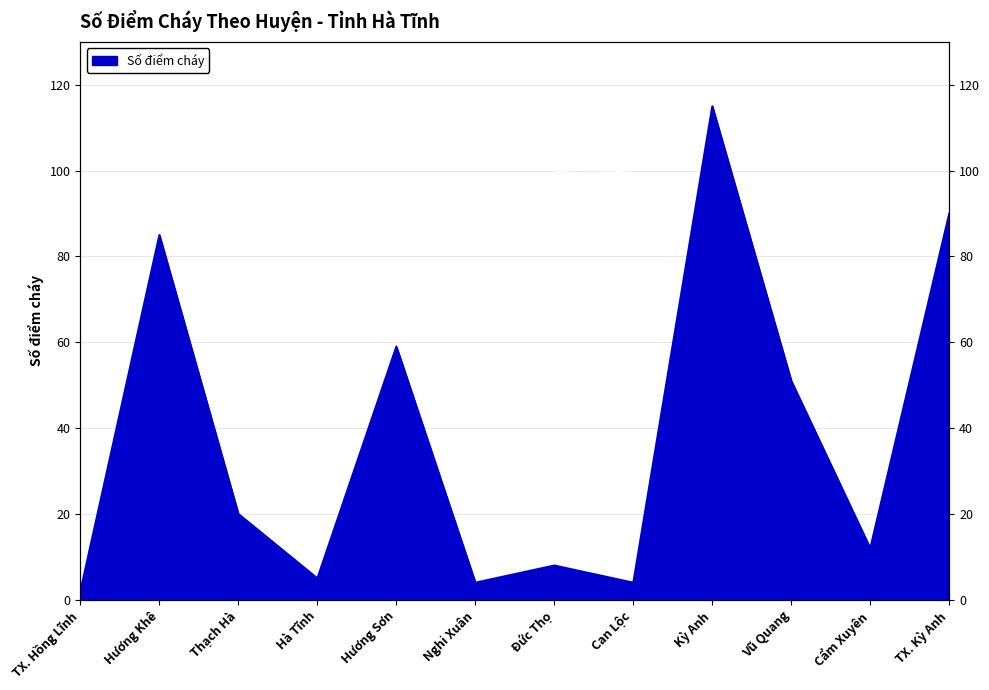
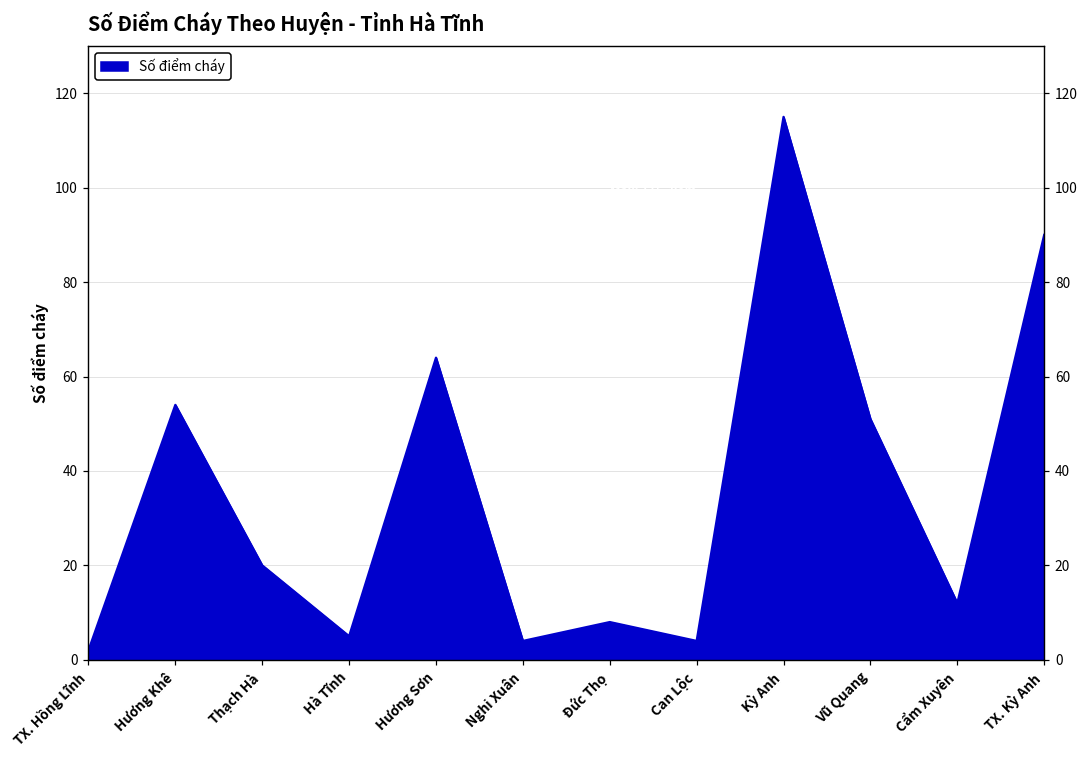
Hương Khê: 85 -> 54
Hương Sơn: 59 -> 64
